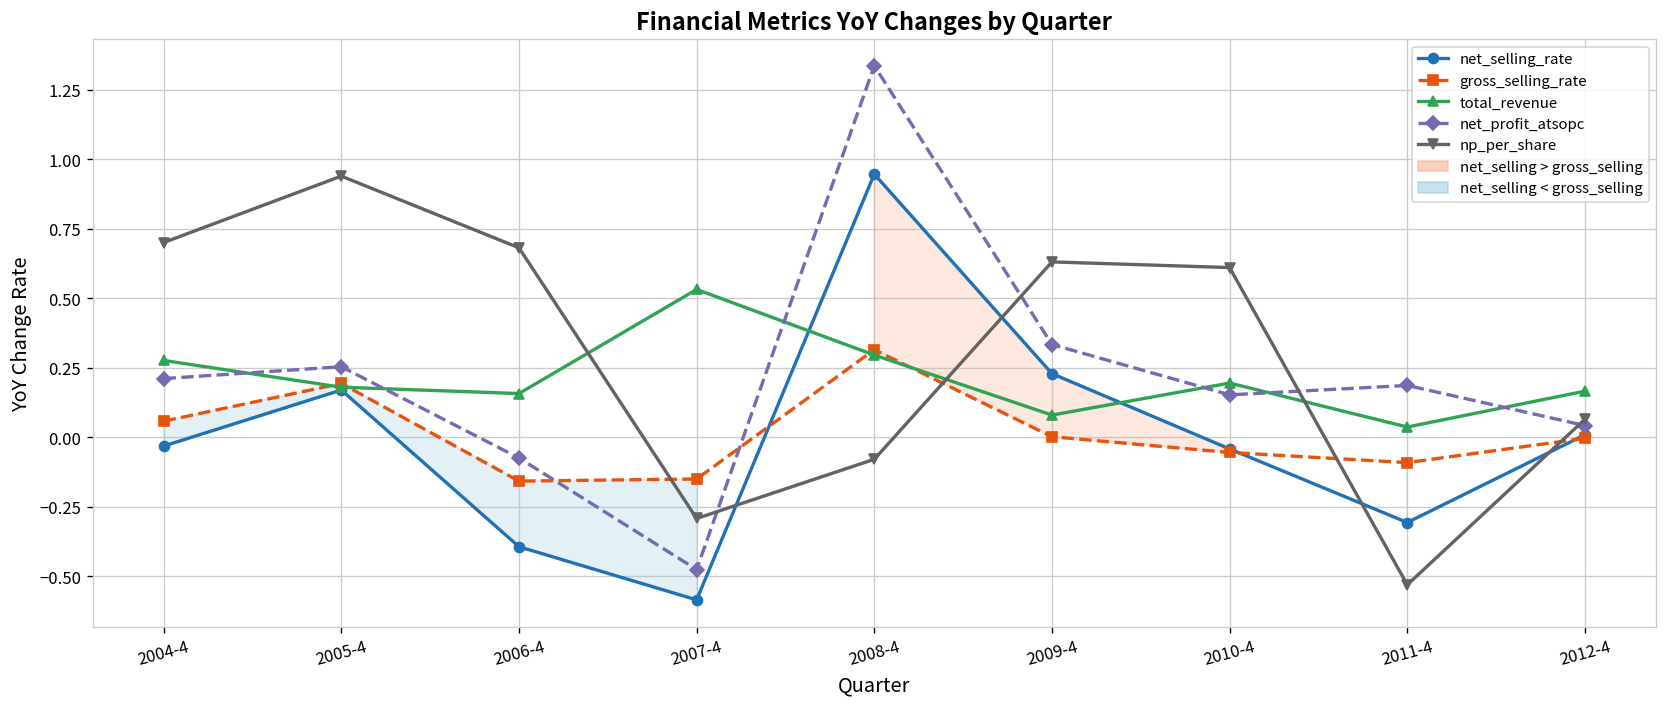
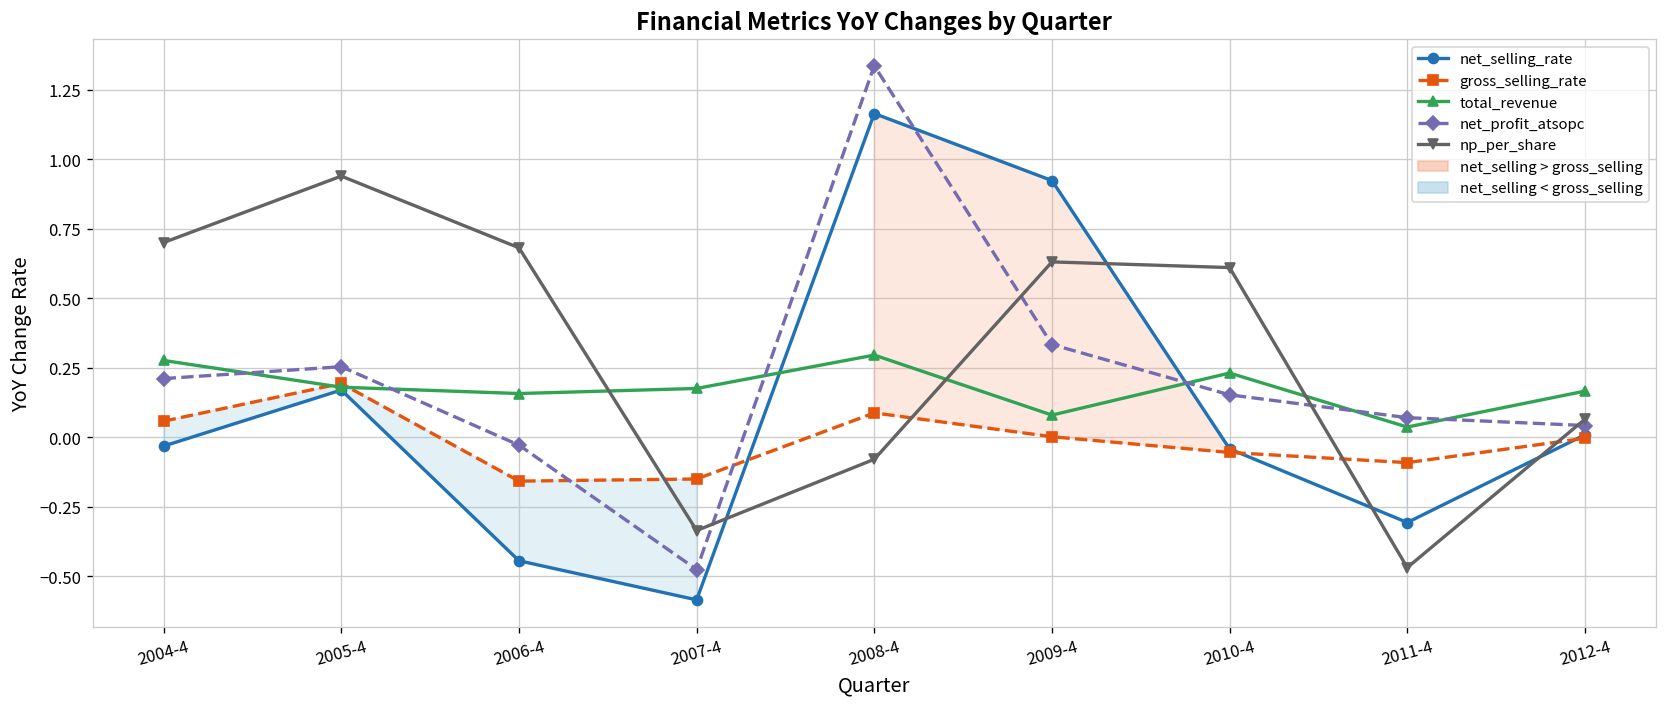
net_selling_rate, 2006-4: -0.39 -> -0.44
net_profit_atsopc, 2006-4: -0.07 -> -0.03
total_revenue, 2007-4: 0.53 -> 0.18
np_per_share, 2007-4: -0.29 -> -0.34
net_selling_rate, 2008-4: 0.95 -> 1.16
gross_selling_rate, 2008-4: 0.31 -> 0.09
net_selling_rate, 2009-4: 0.23 -> 0.92
total_revenue, 2010-4: 0.19 -> 0.23
net_profit_atsopc, 2011-4: 0.19 -> 0.07
np_per_share, 2011-4: -0.53 -> -0.47
